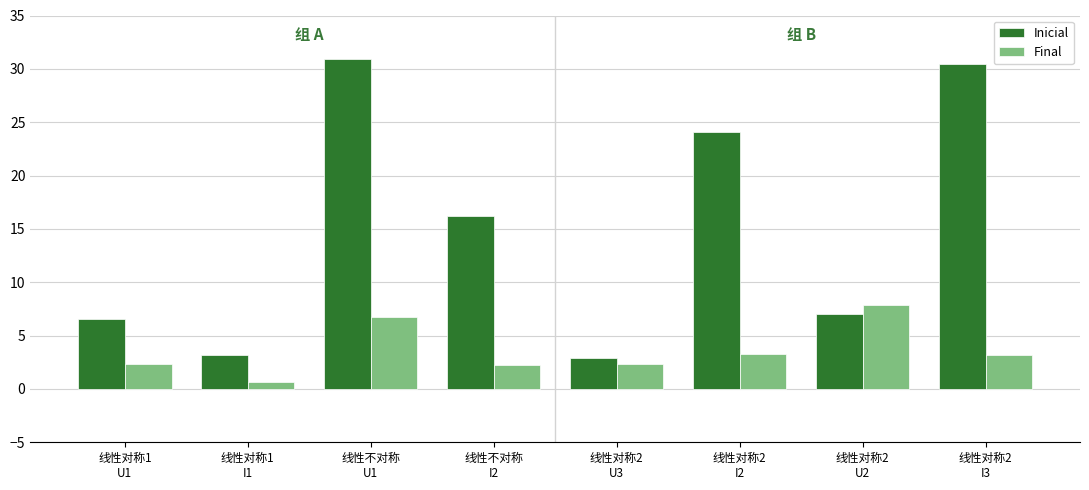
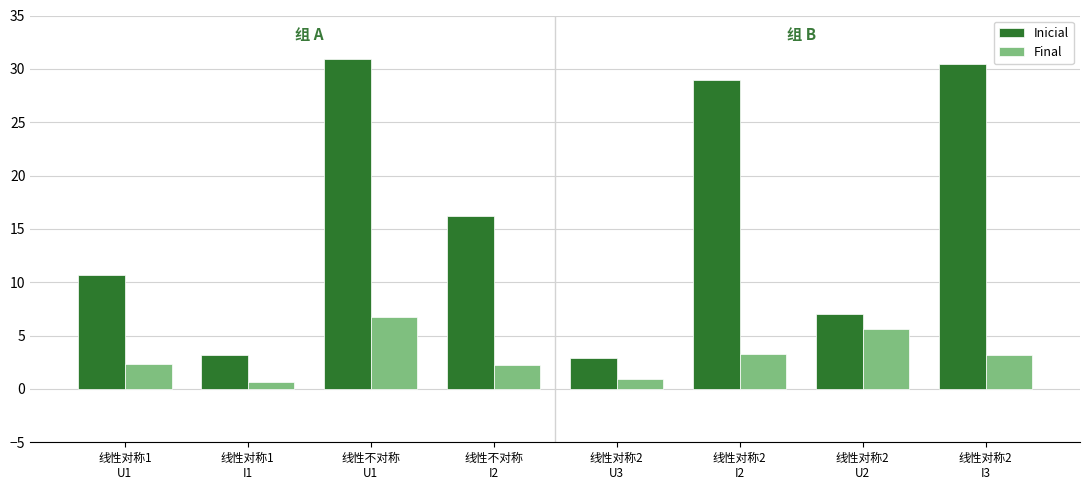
Inicial, 线性对称1 U1: 6.6 -> 10.7
Final, 线性对称2 U3: 2.3 -> 0.9
Inicial, 线性对称2 I2: 24.1 -> 29.0
Final, 线性对称2 U2: 7.9 -> 5.7
